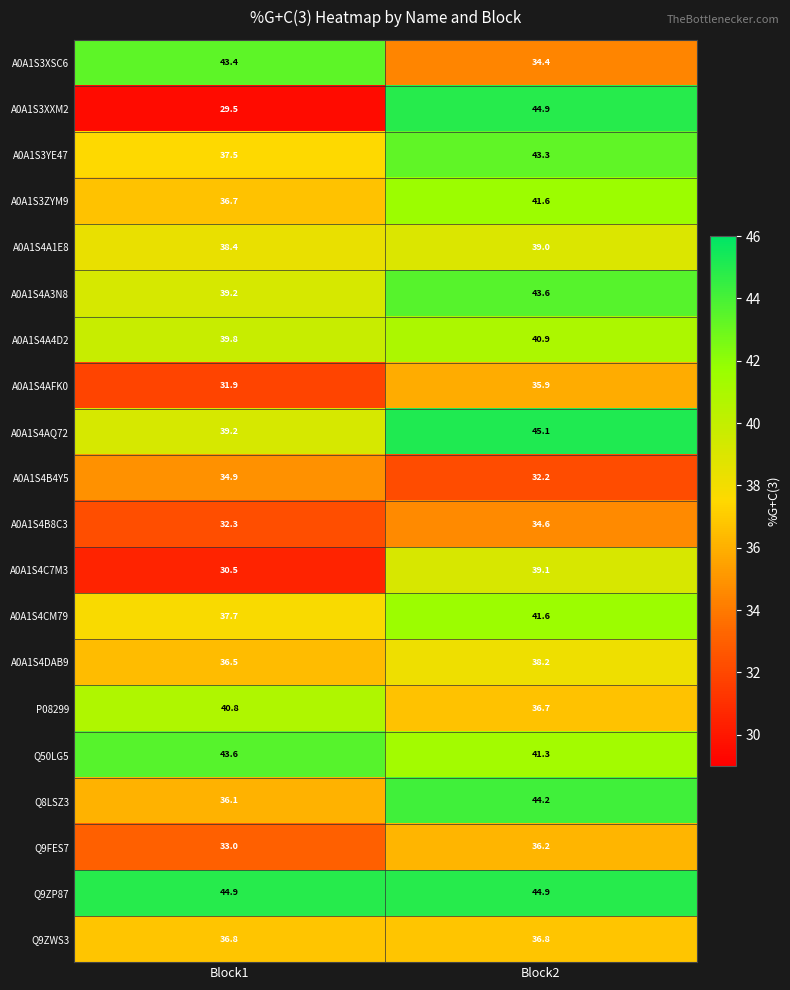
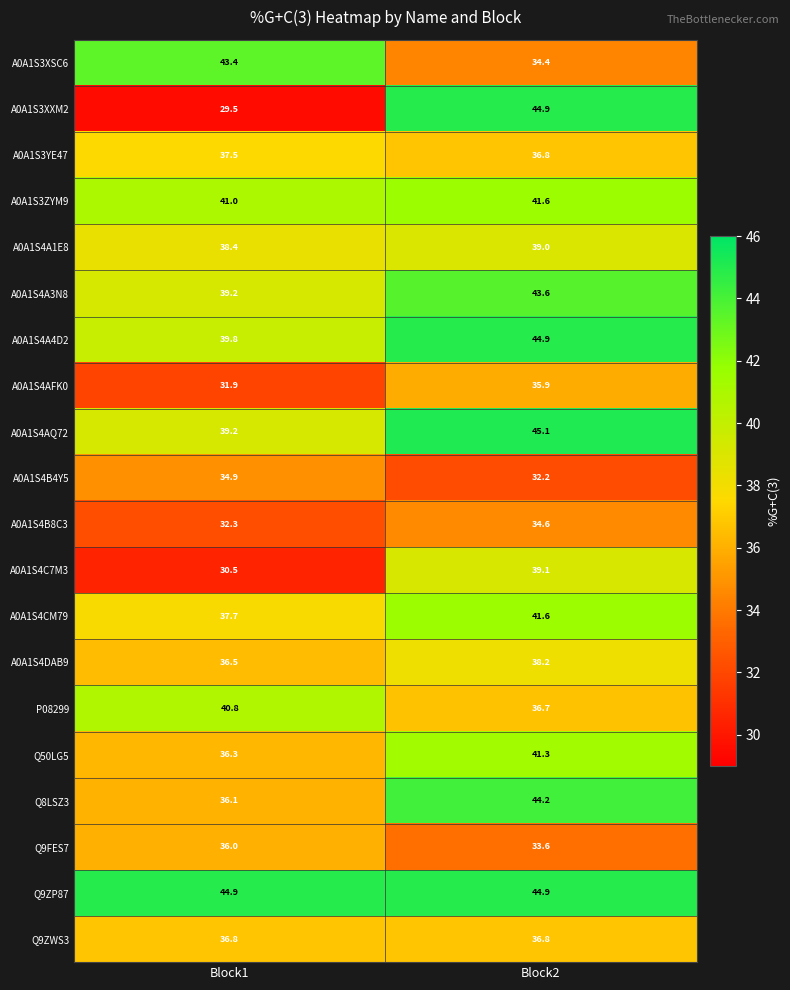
A0A1S3YE47, Block2: 43.3 -> 36.8
A0A1S3ZYM9, Block1: 36.7 -> 41.0
A0A1S4A4D2, Block2: 40.9 -> 44.9
Q50LG5, Block1: 43.6 -> 36.3
Q9FES7, Block1: 33.0 -> 36.0
Q9FES7, Block2: 36.2 -> 33.6
